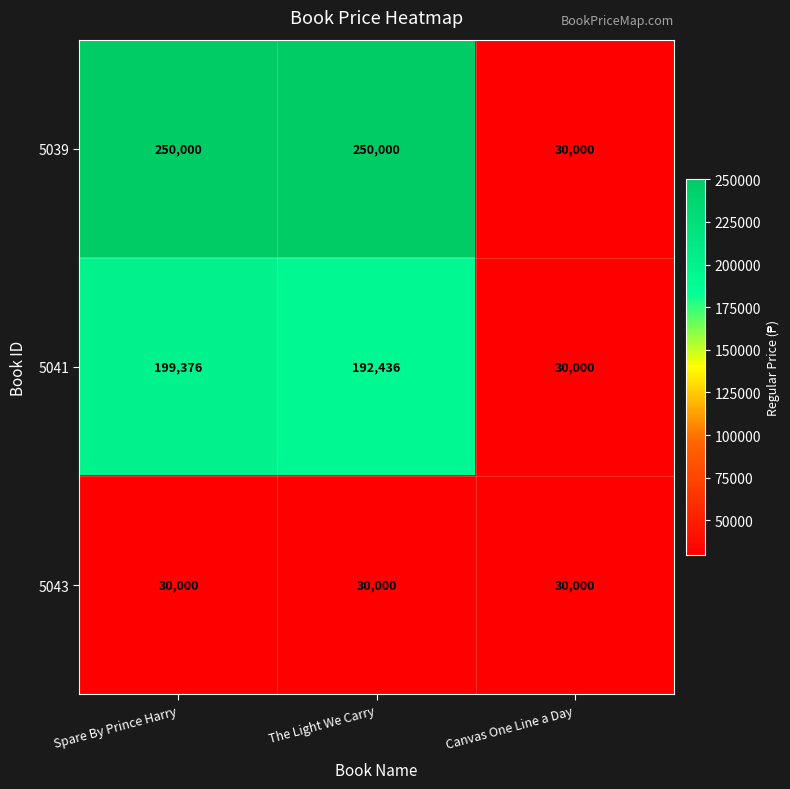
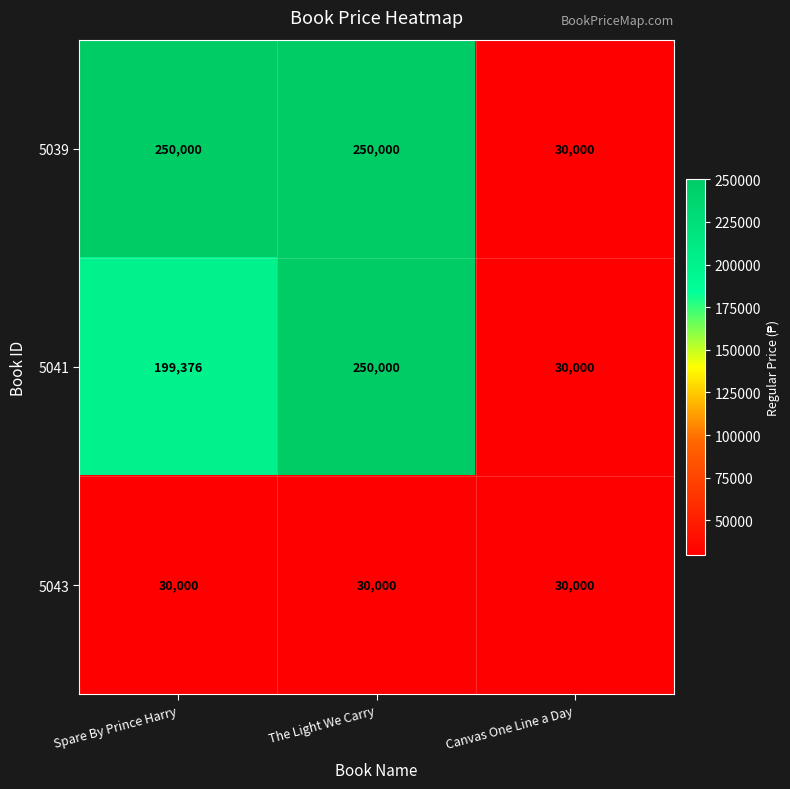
5041, The Light We Carry: 192,436 -> 250,000
